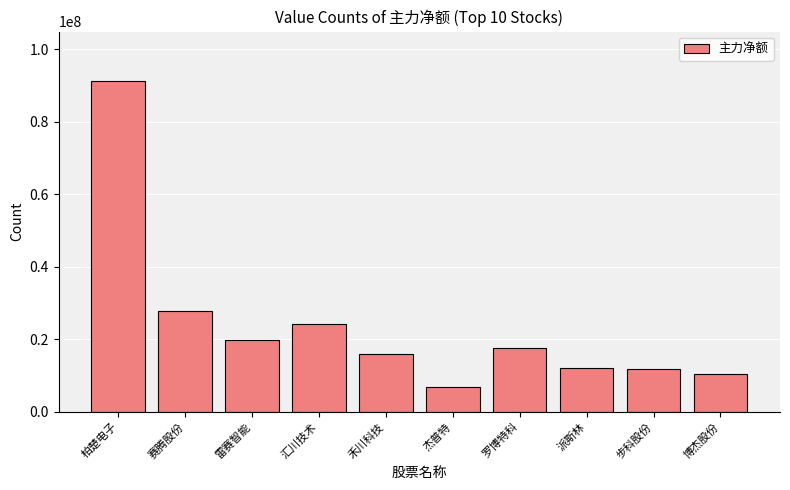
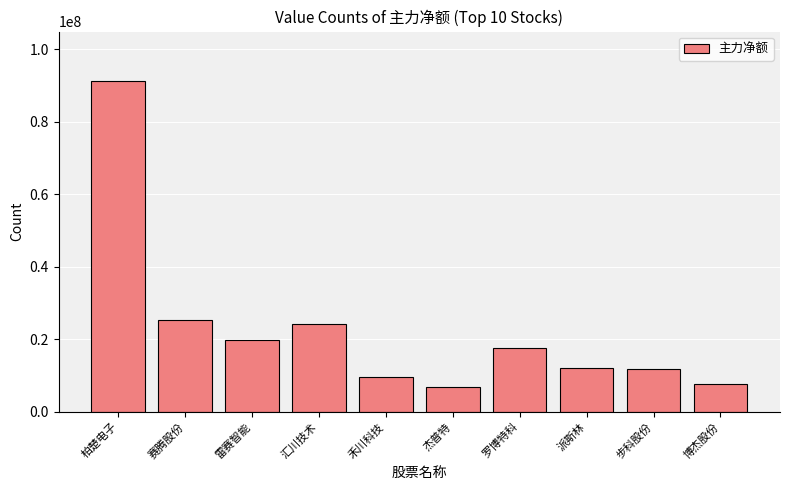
赛腾股份: 28000000 -> 25000000
禾川科技: 16000000 -> 10000000
博杰股份: 10000000 -> 8000000
